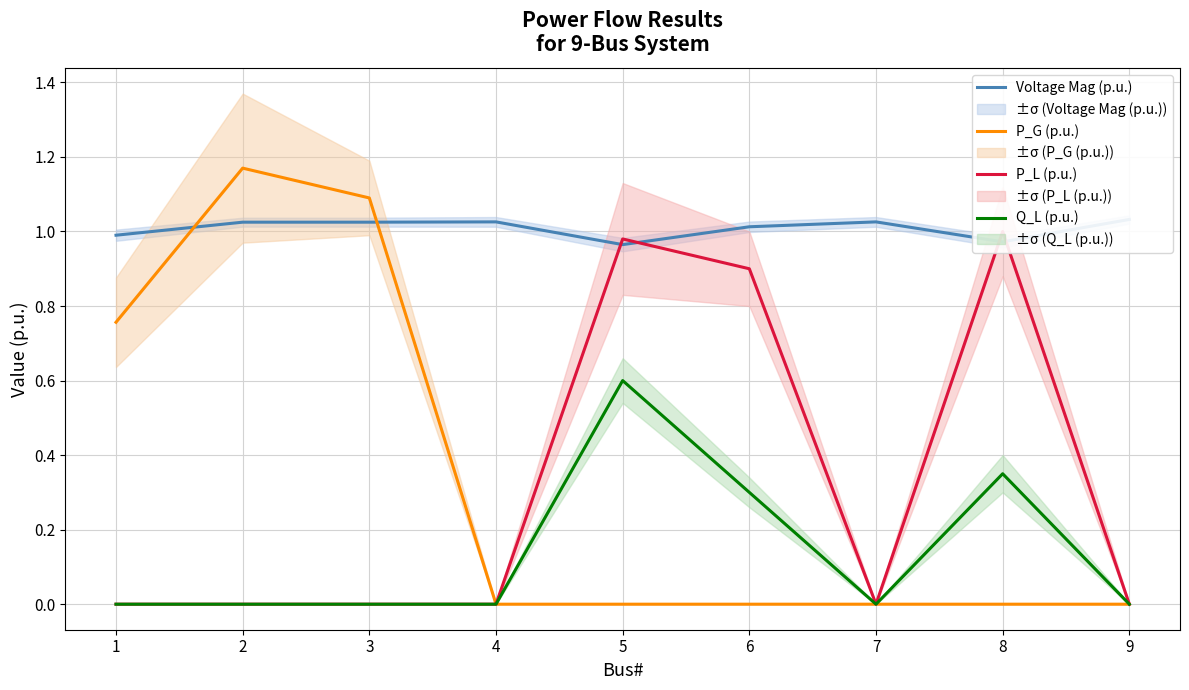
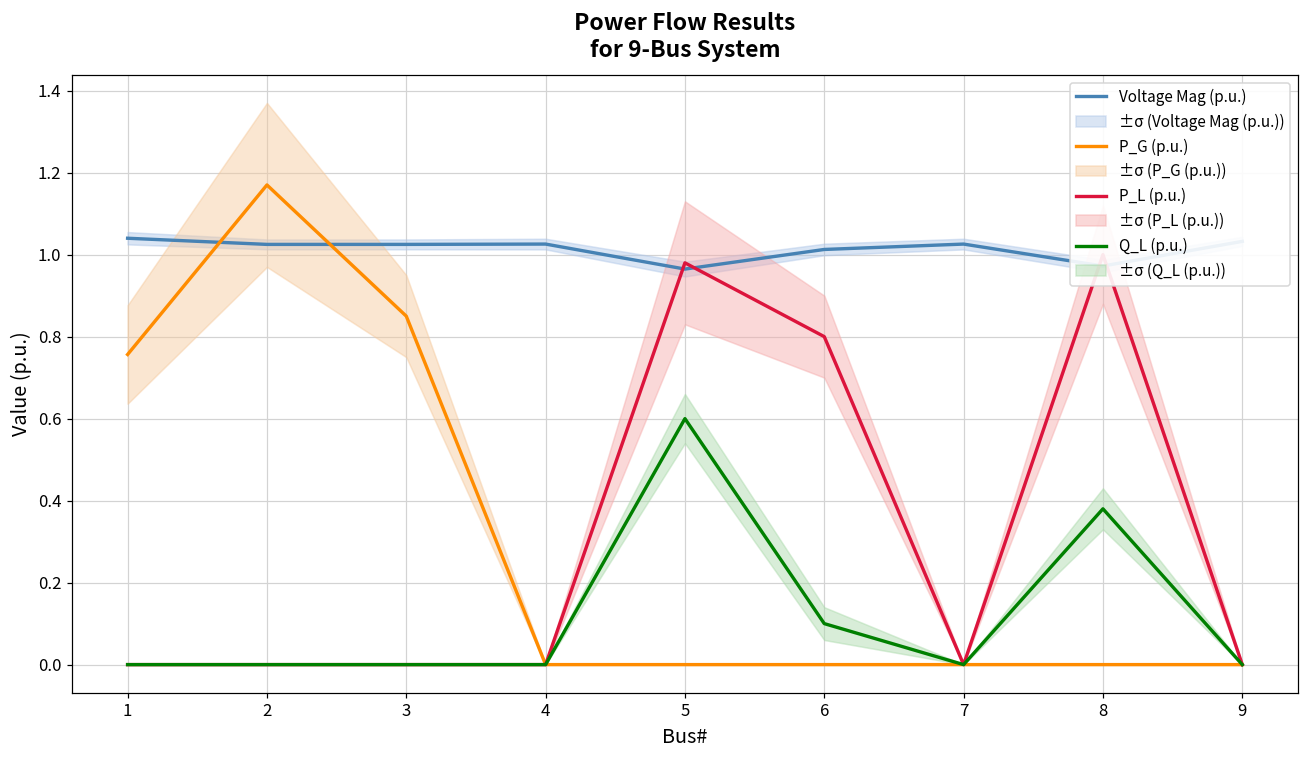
Voltage Mag (p.u.), 1: 0.99 -> 1.04
P_G (p.u.), 3: 1.09 -> 0.85
P_L (p.u.), 6: 0.9 -> 0.8
Q_L (p.u.), 6: 0.3 -> 0.1
Q_L (p.u.), 8: 0.35 -> 0.38
